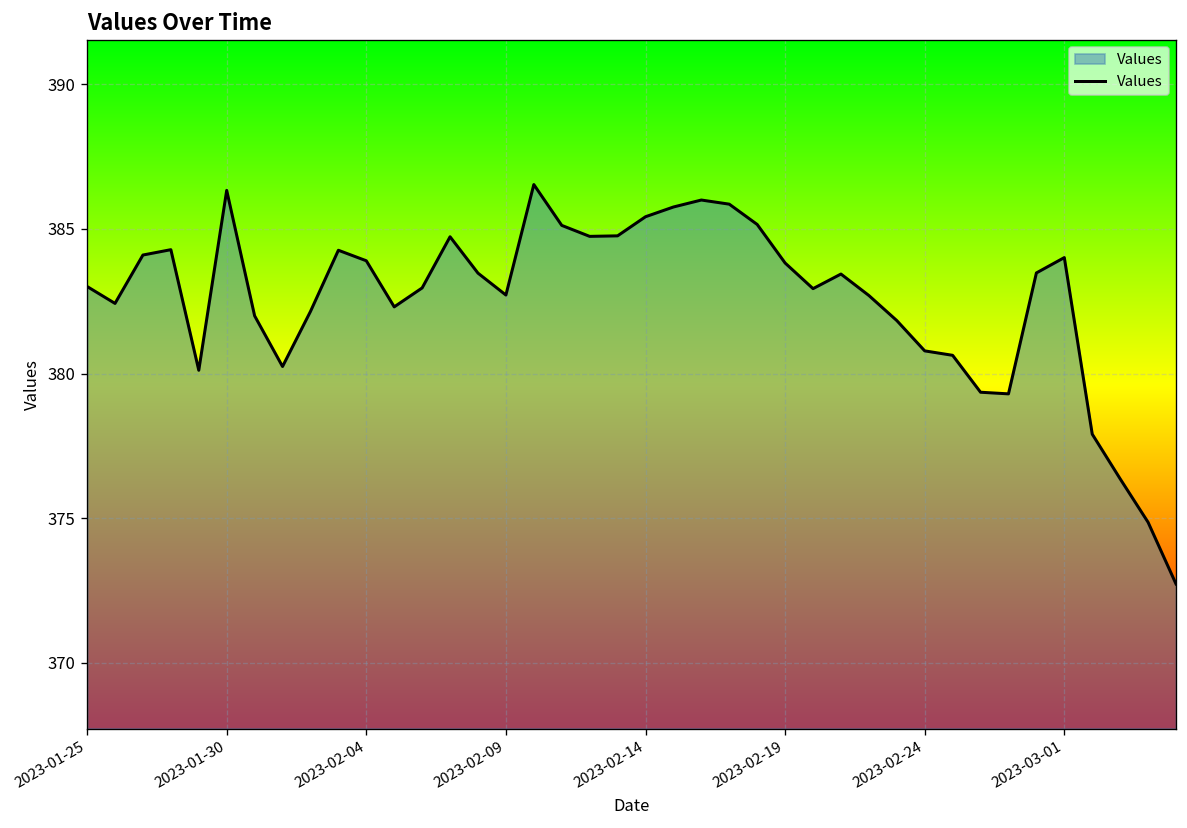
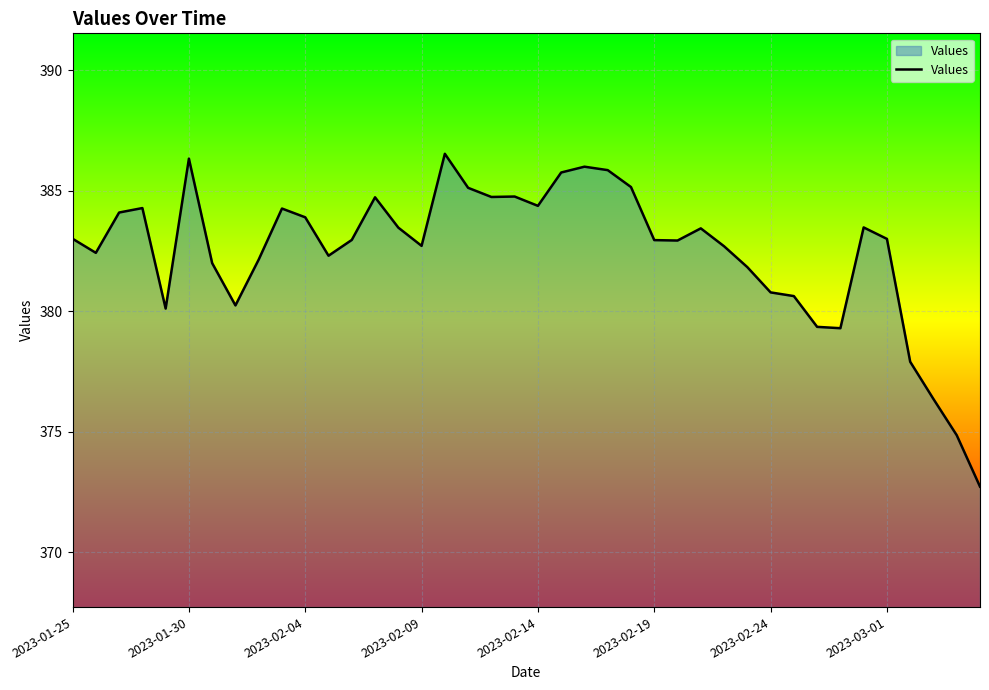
2023-02-14: 385.4 -> 384.4
2023-02-19: 383.8 -> 383.0
2023-03-01: 384.0 -> 383.0
